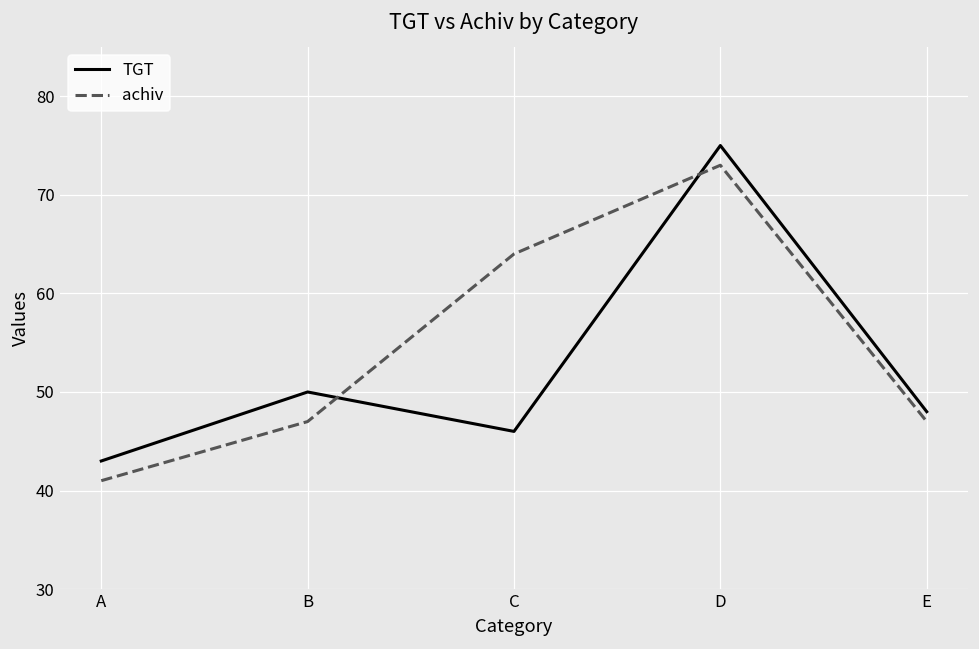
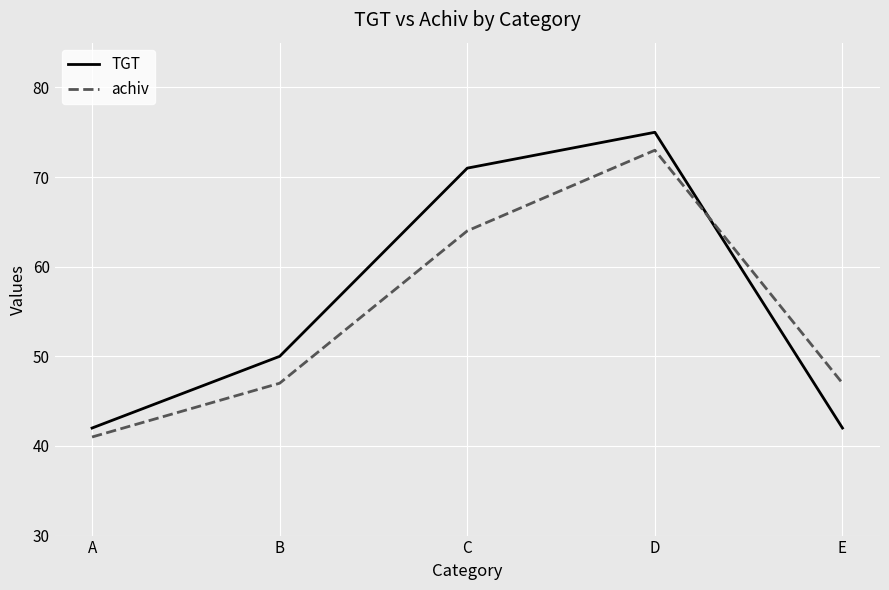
TGT, A: 43 -> 42
TGT, C: 46 -> 71
TGT, E: 48 -> 42
